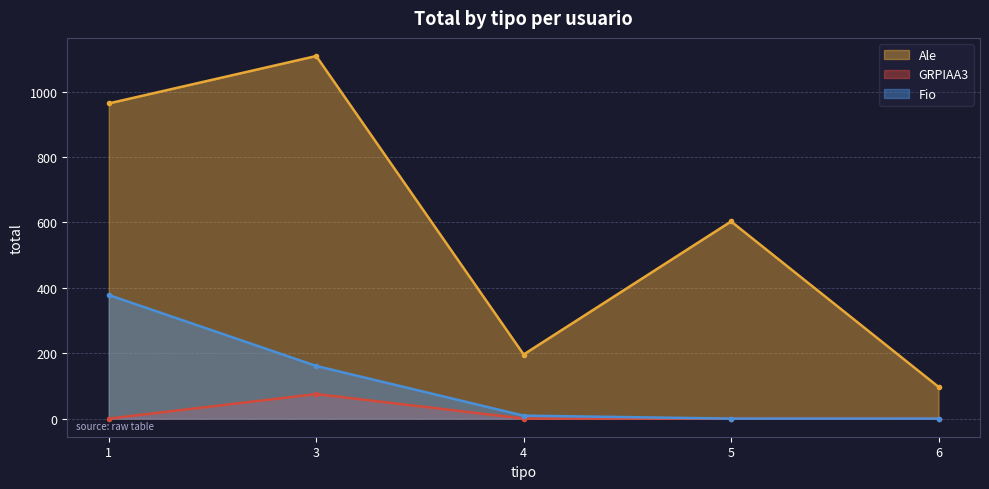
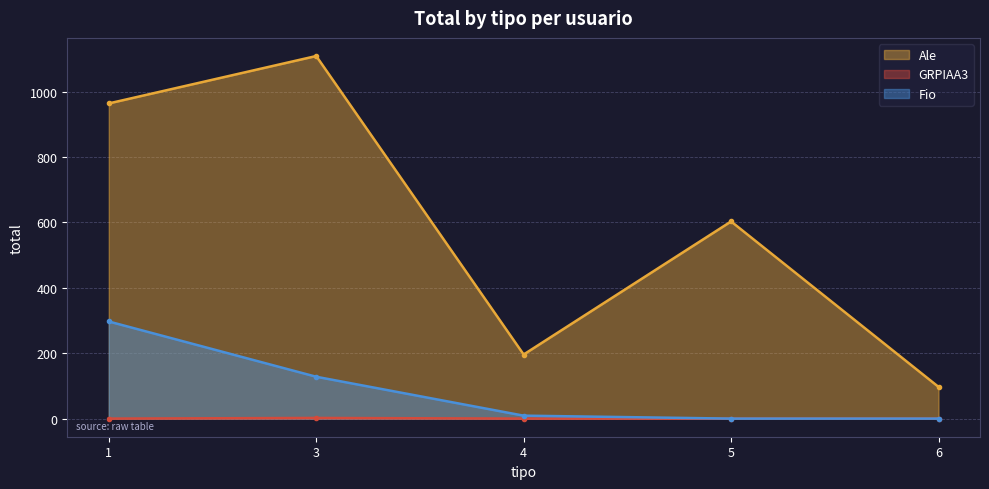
Fio, 1: 380 -> 300
GRPIAA3, 3: 80 -> 0
Fio, 3: 160 -> 130
